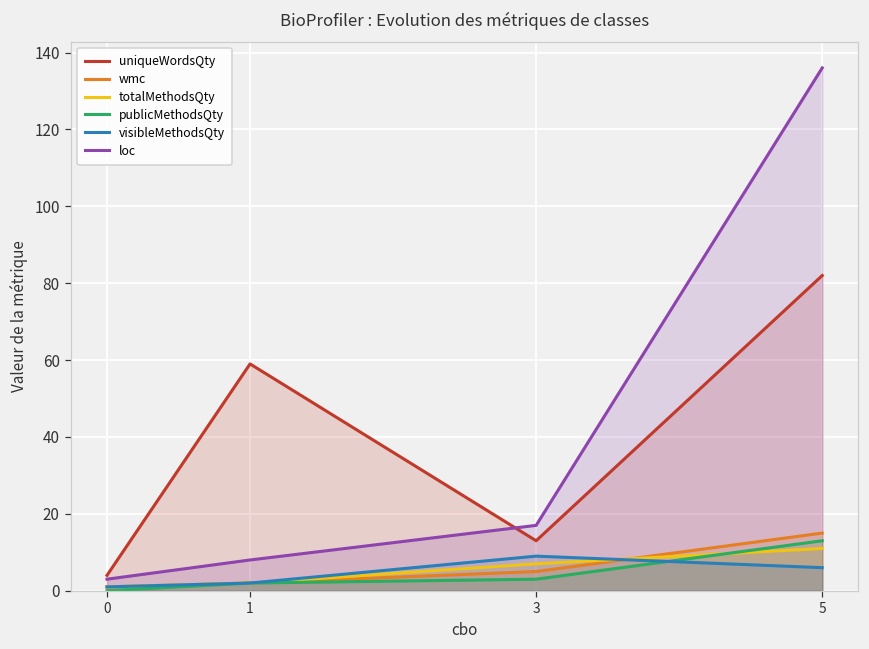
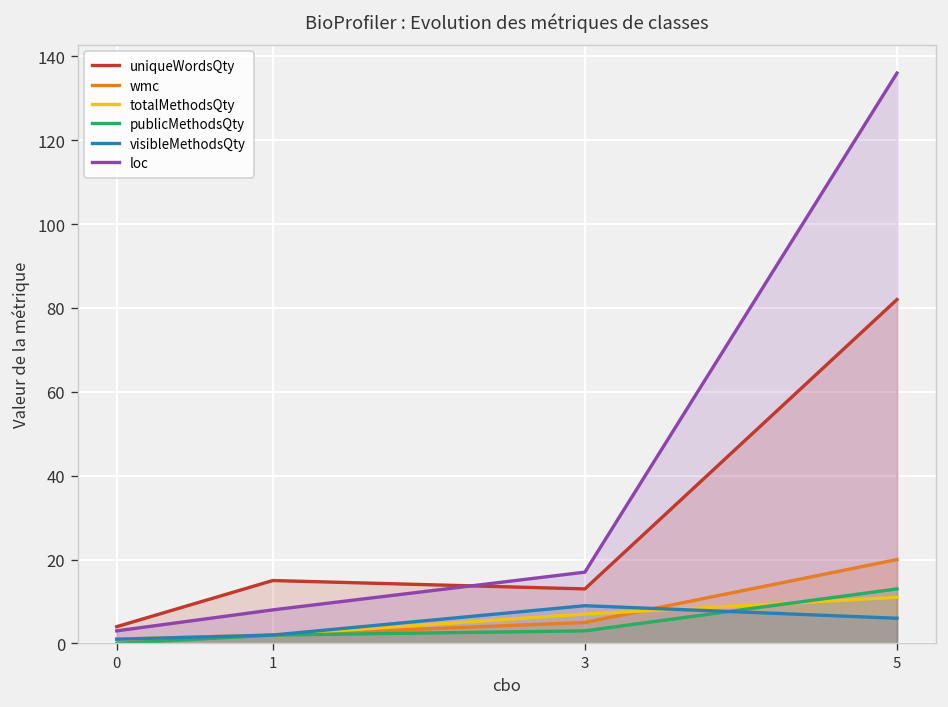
uniqueWordsQty, 1: 59 -> 15
wmc, 5: 15 -> 20
